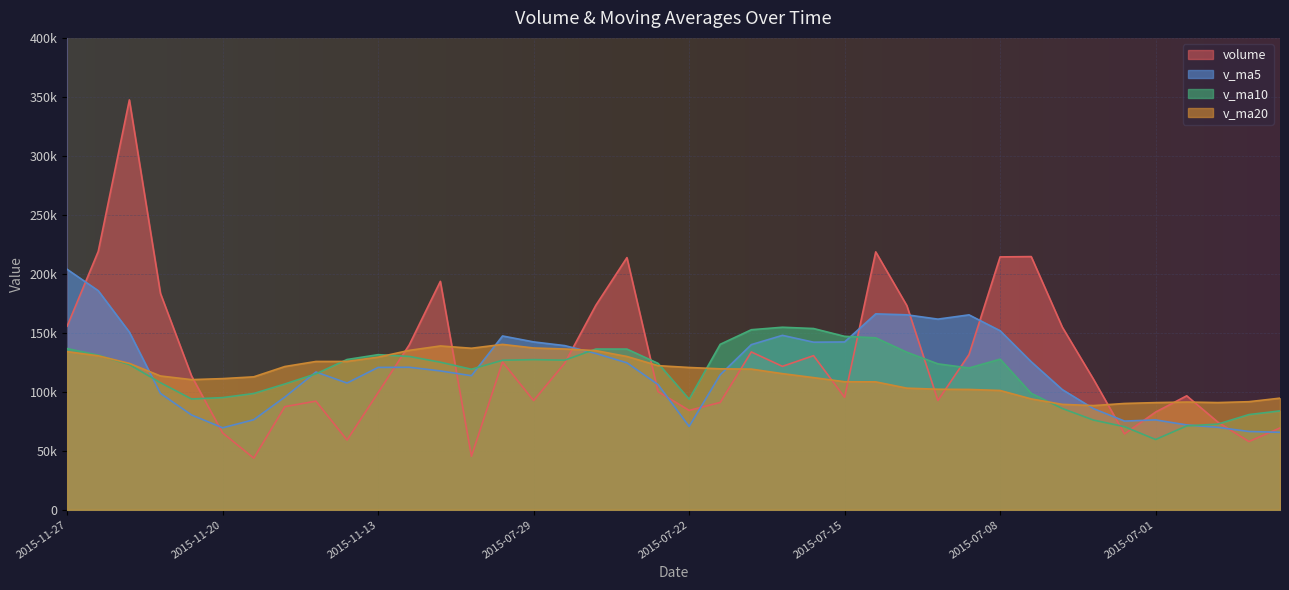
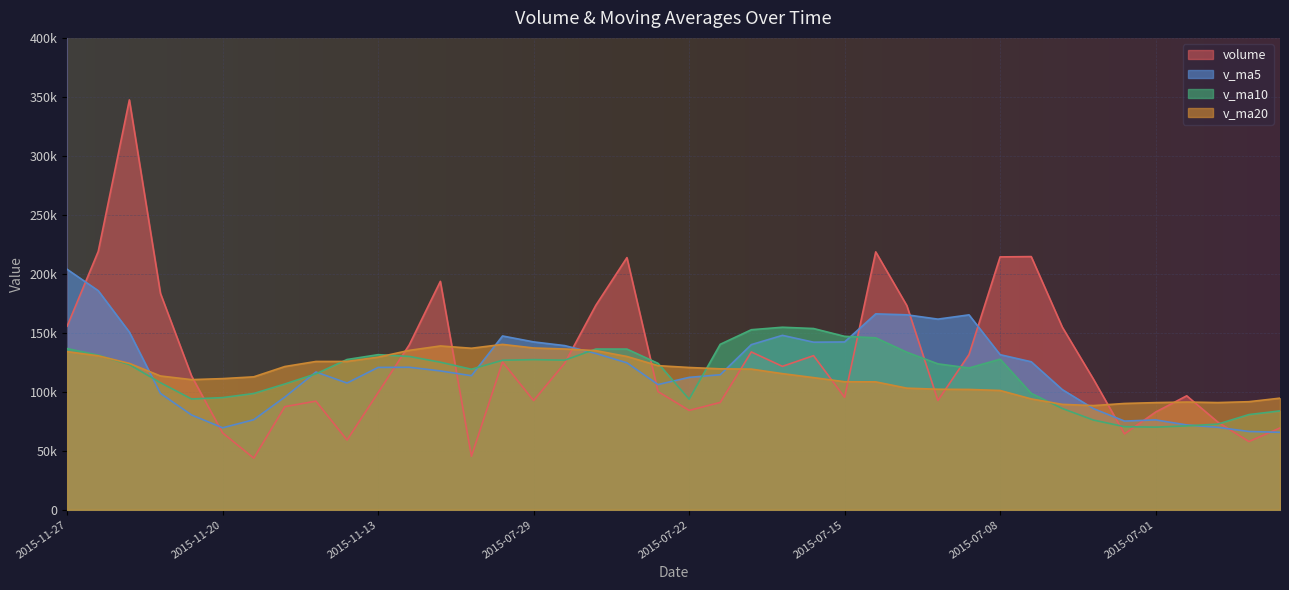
v_ma5, 2015-07-22: 71000 -> 112000
v_ma5, 2015-07-08: 152000 -> 131000
v_ma10, 2015-07-01: 60000 -> 70000
